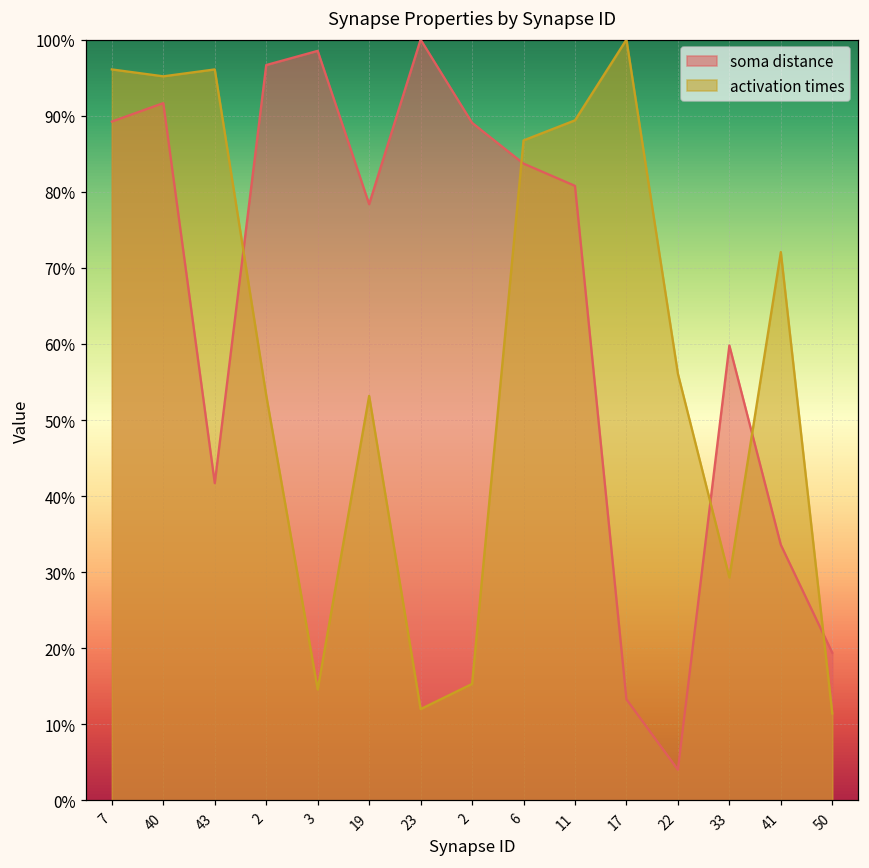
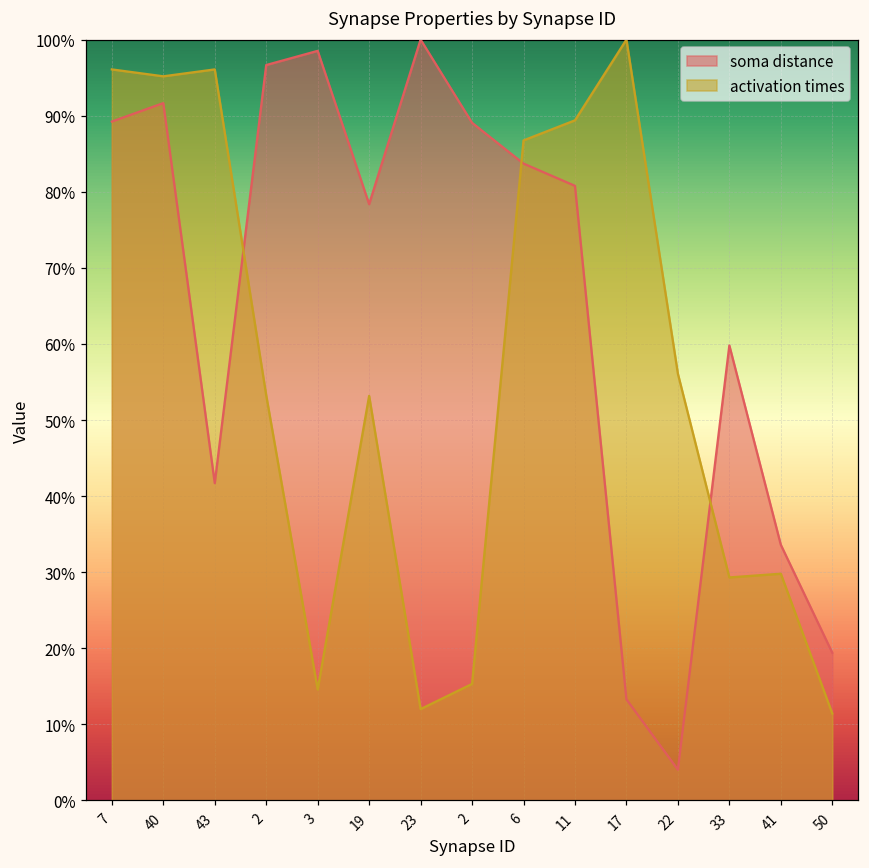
activation times, 41: 72% -> 30%
